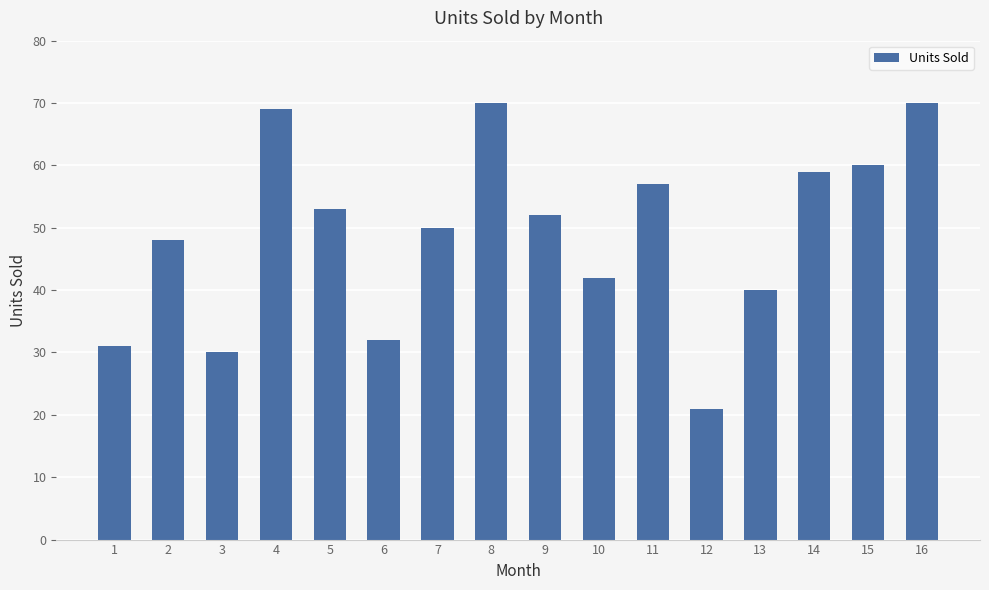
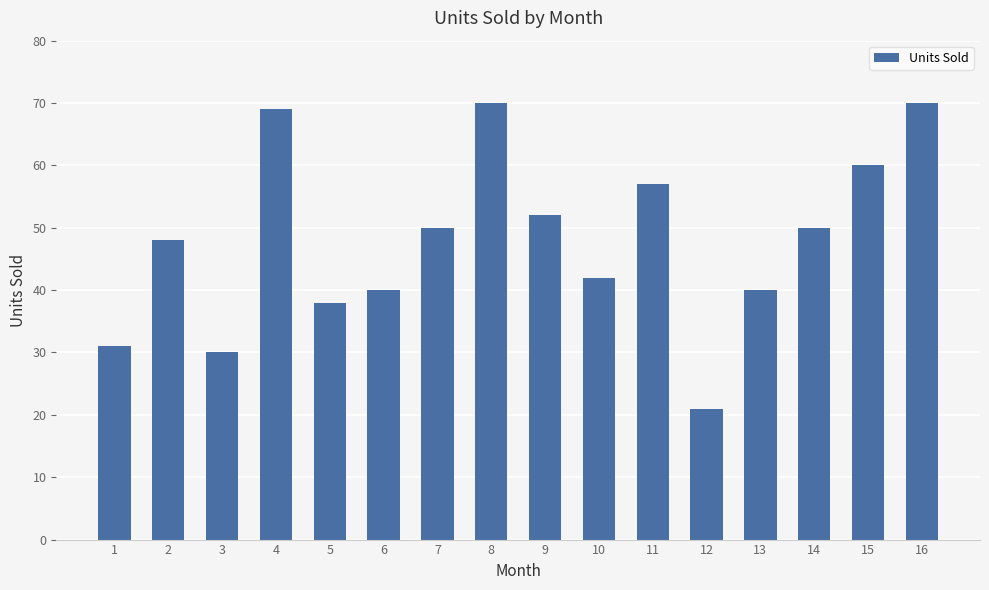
5: 53 -> 38
6: 32 -> 40
14: 59 -> 50
